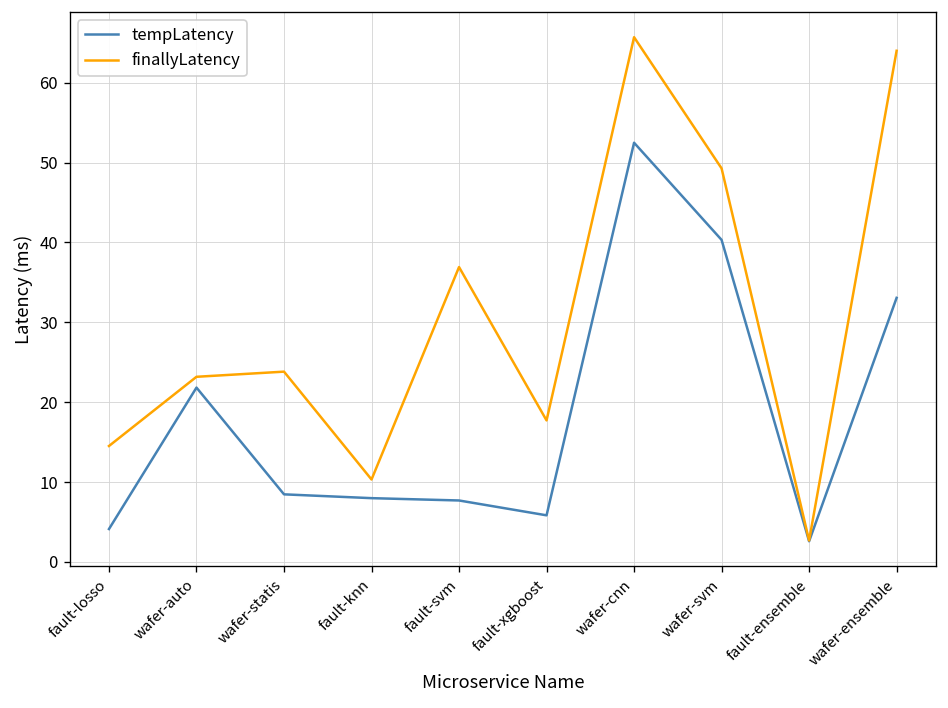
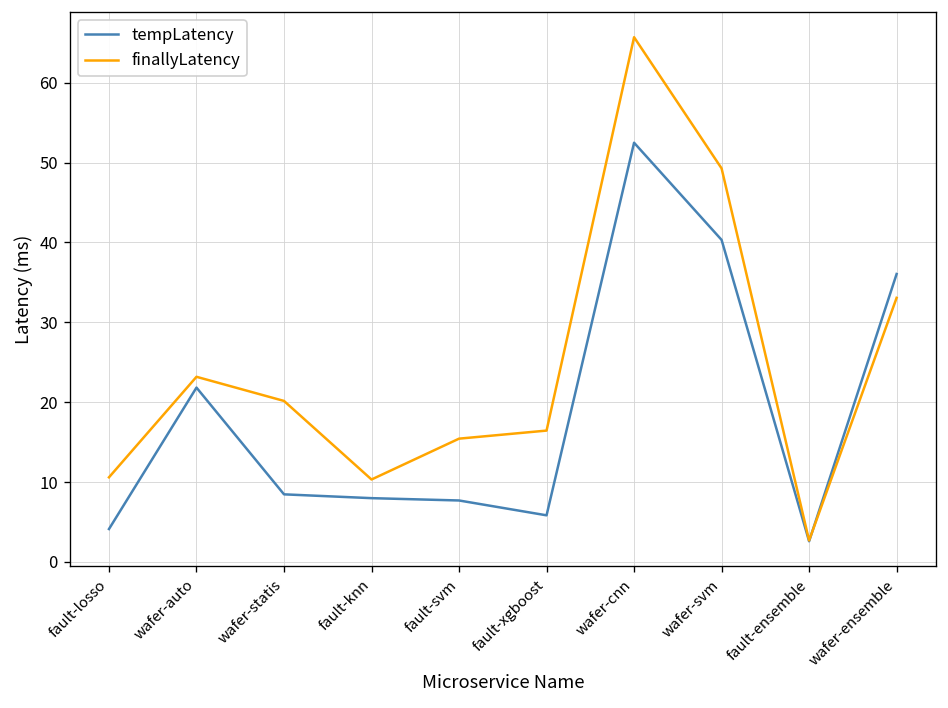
finallyLatency, fault-losso: 15 -> 11
finallyLatency, wafer-statis: 24 -> 20
finallyLatency, fault-svm: 37 -> 15
finallyLatency, fault-xgboost: 18 -> 16
tempLatency, wafer-ensemble: 33 -> 36
finallyLatency, wafer-ensemble: 64 -> 33
